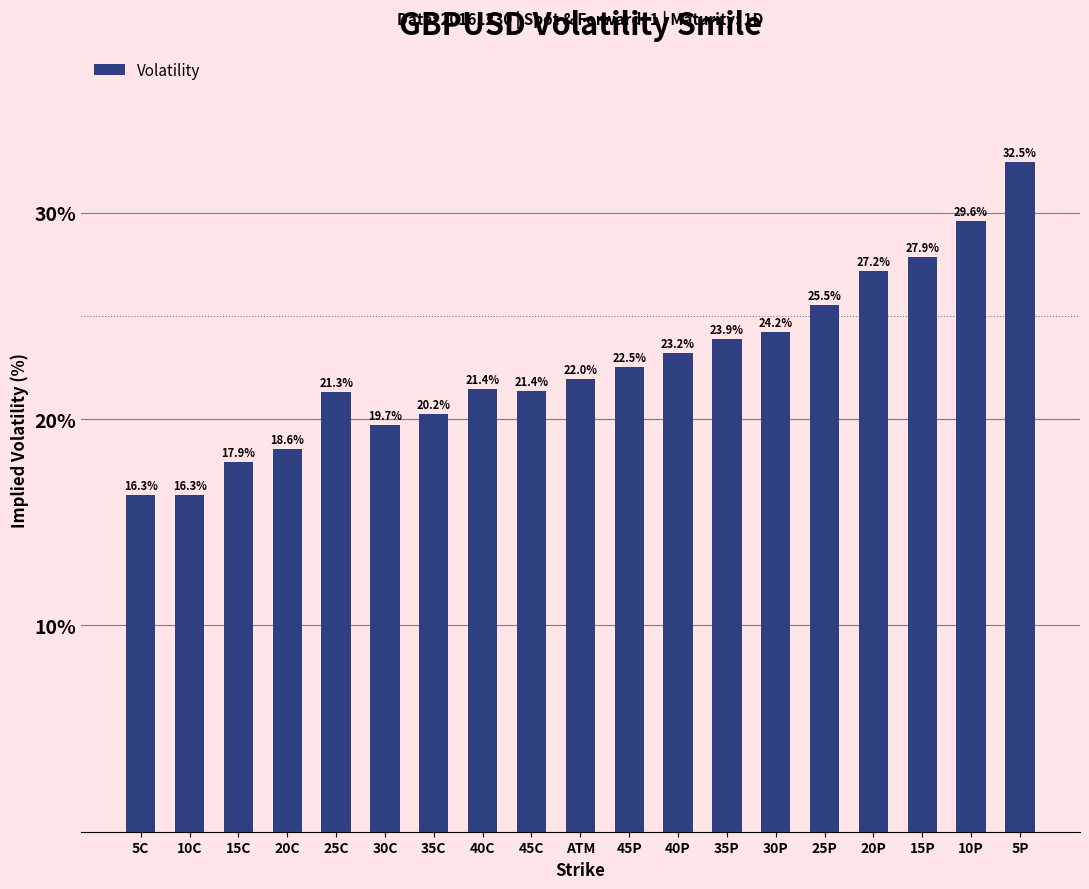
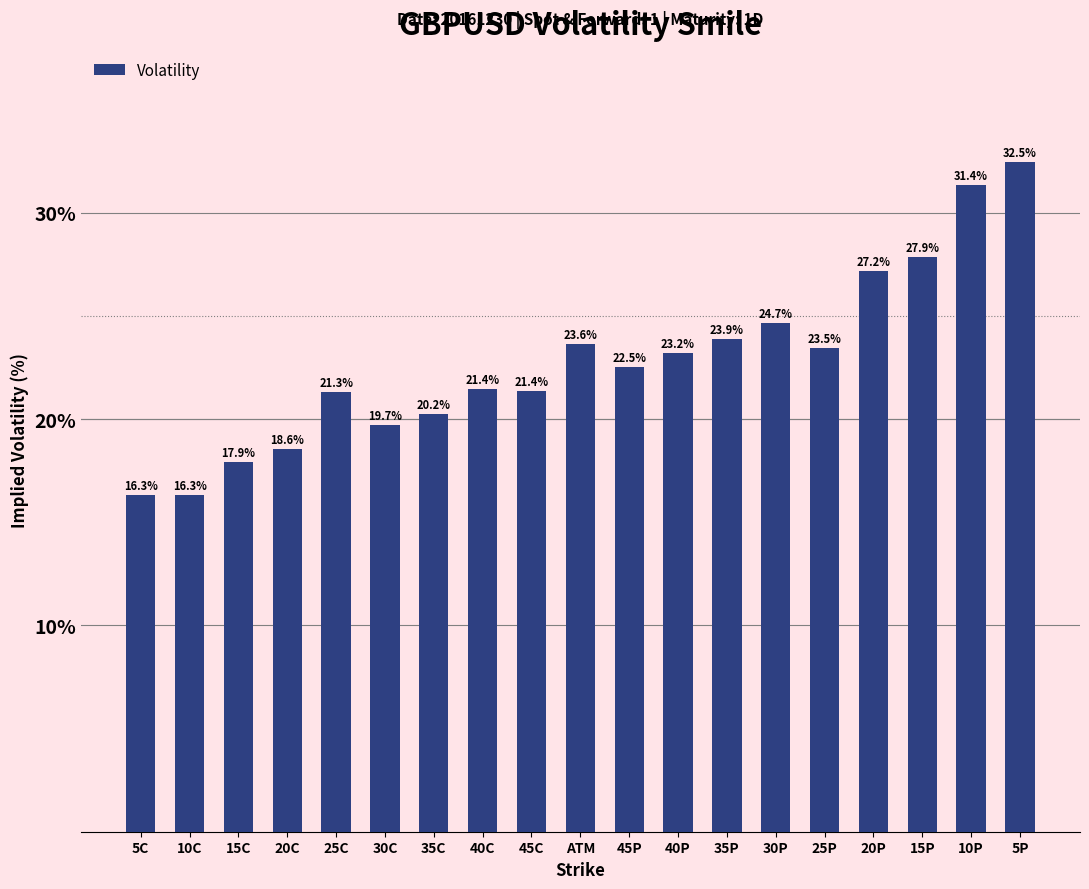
ATM: 22.0% -> 23.6%
30P: 24.2% -> 24.7%
25P: 25.5% -> 23.5%
10P: 29.6% -> 31.4%
